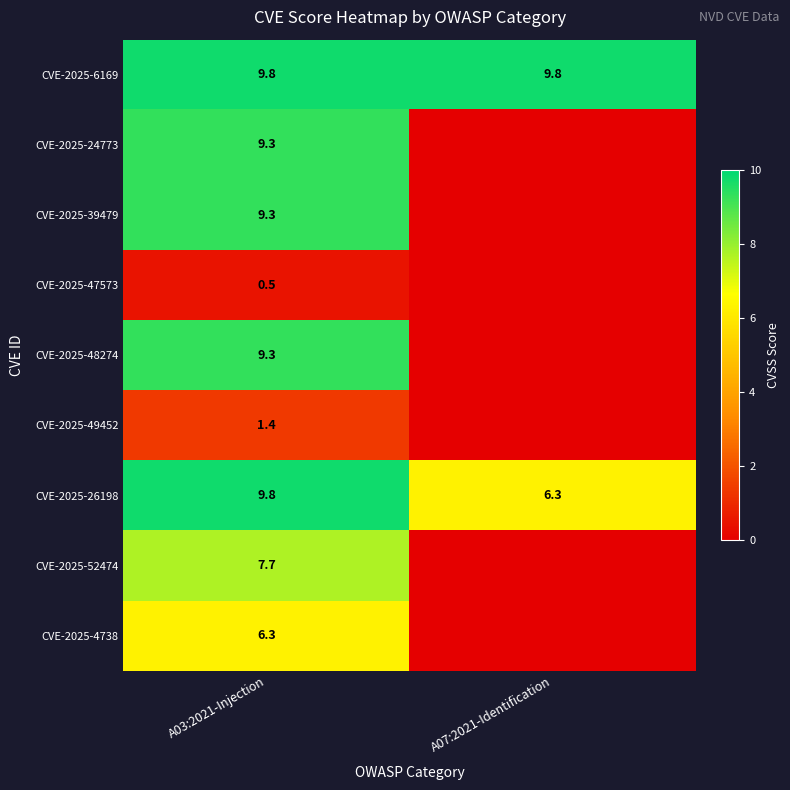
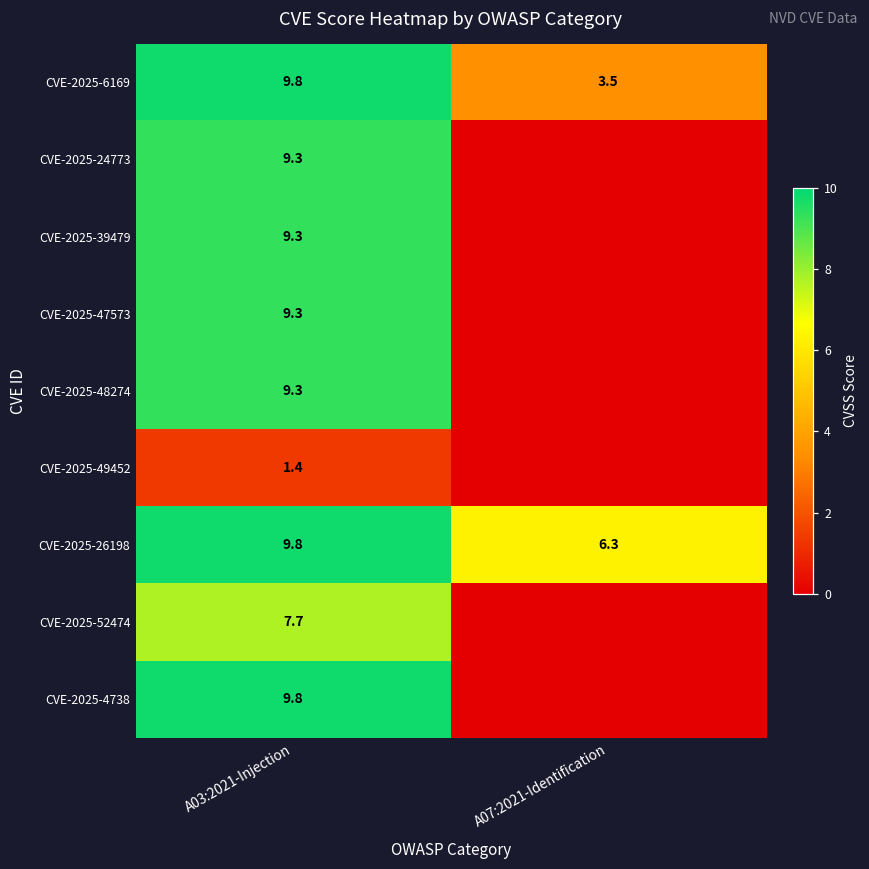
CVE-2025-6169, A07:2021-Identification: 9.8 -> 3.5
CVE-2025-47573, A03:2021-Injection: 0.5 -> 9.3
CVE-2025-4738, A03:2021-Injection: 6.3 -> 9.8
